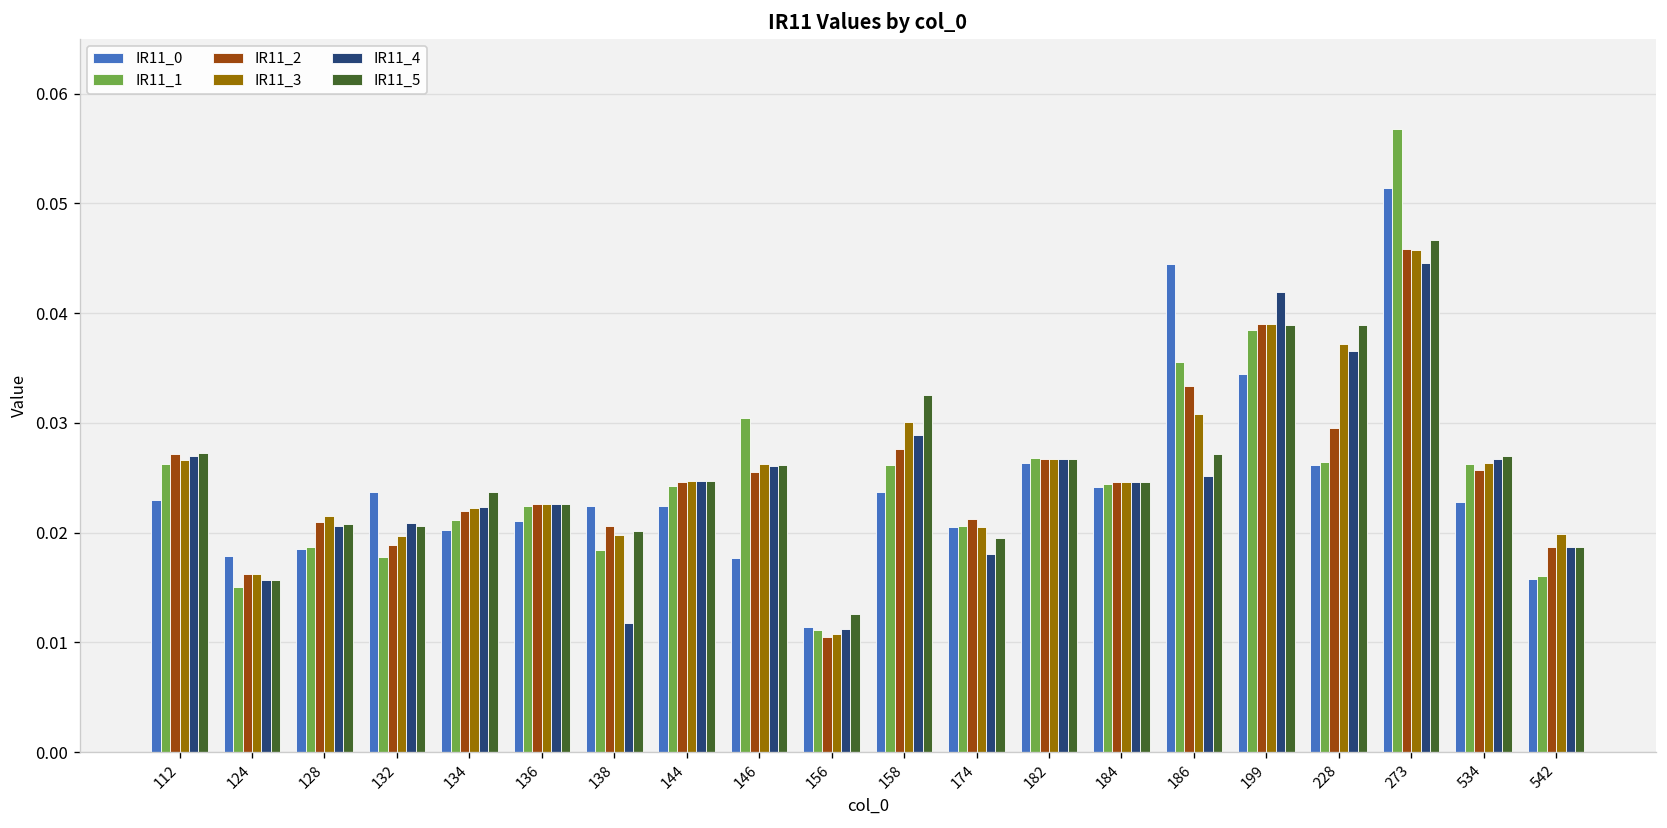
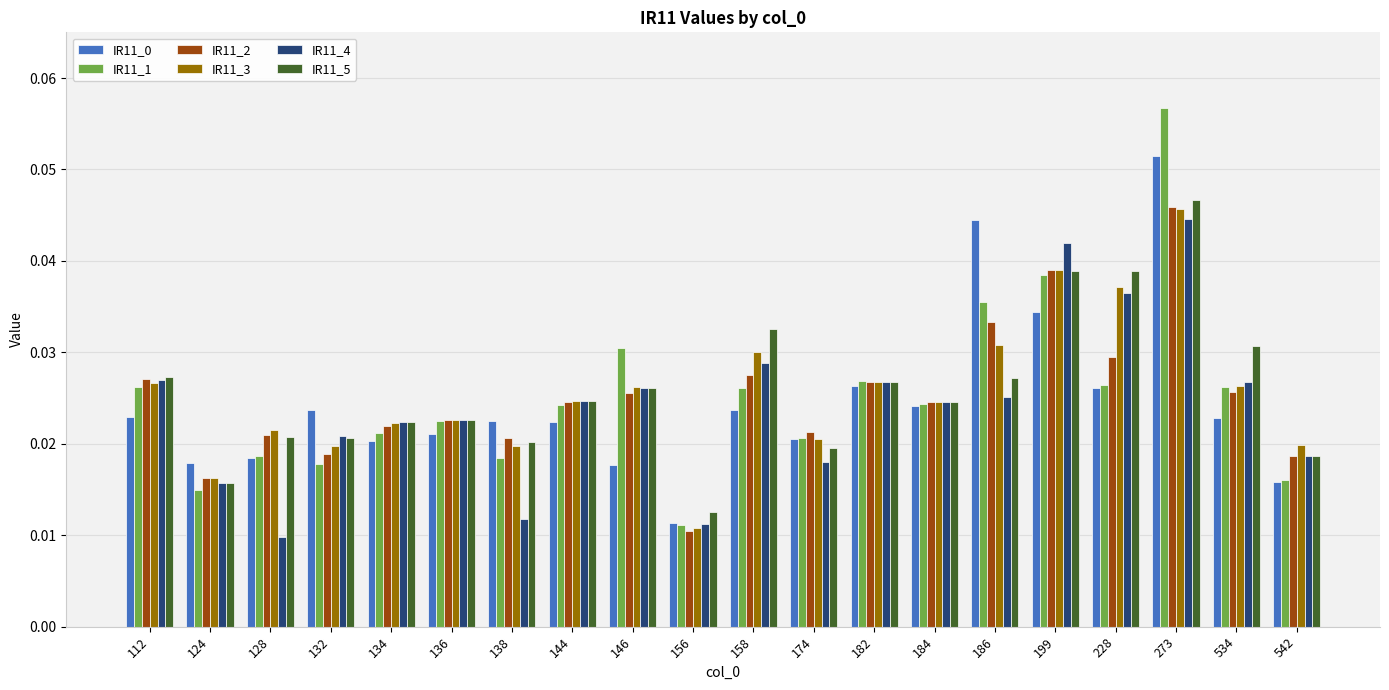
IR11_4, 128: 0.021 -> 0.010
IR11_5, 134: 0.024 -> 0.022
IR11_5, 534: 0.027 -> 0.031
